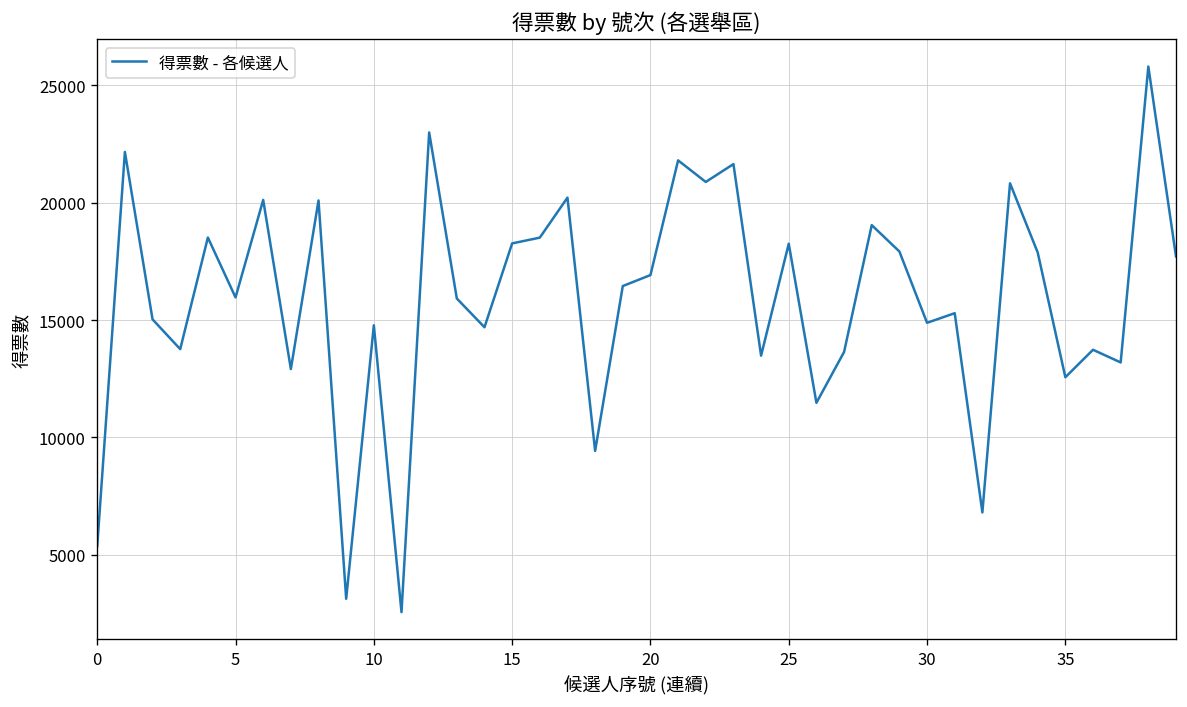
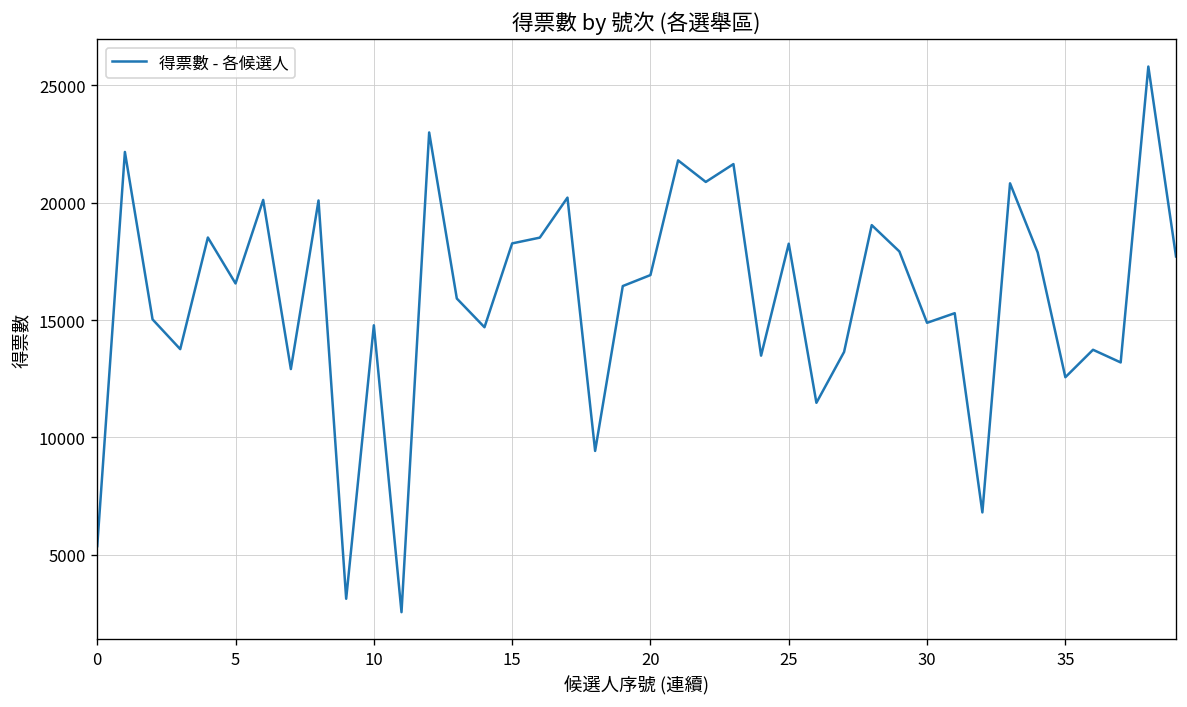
5: 16000 -> 16600
